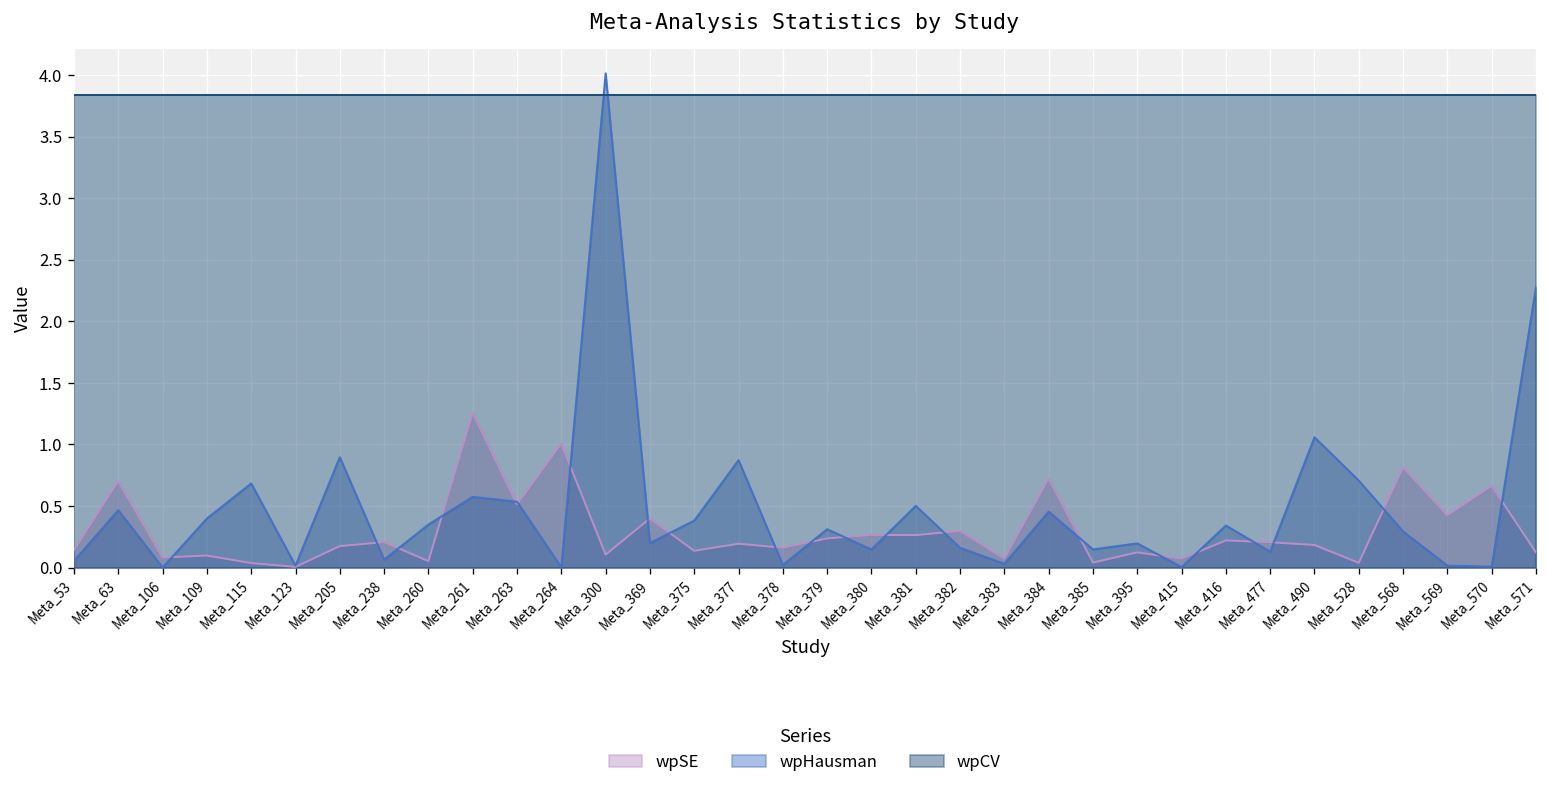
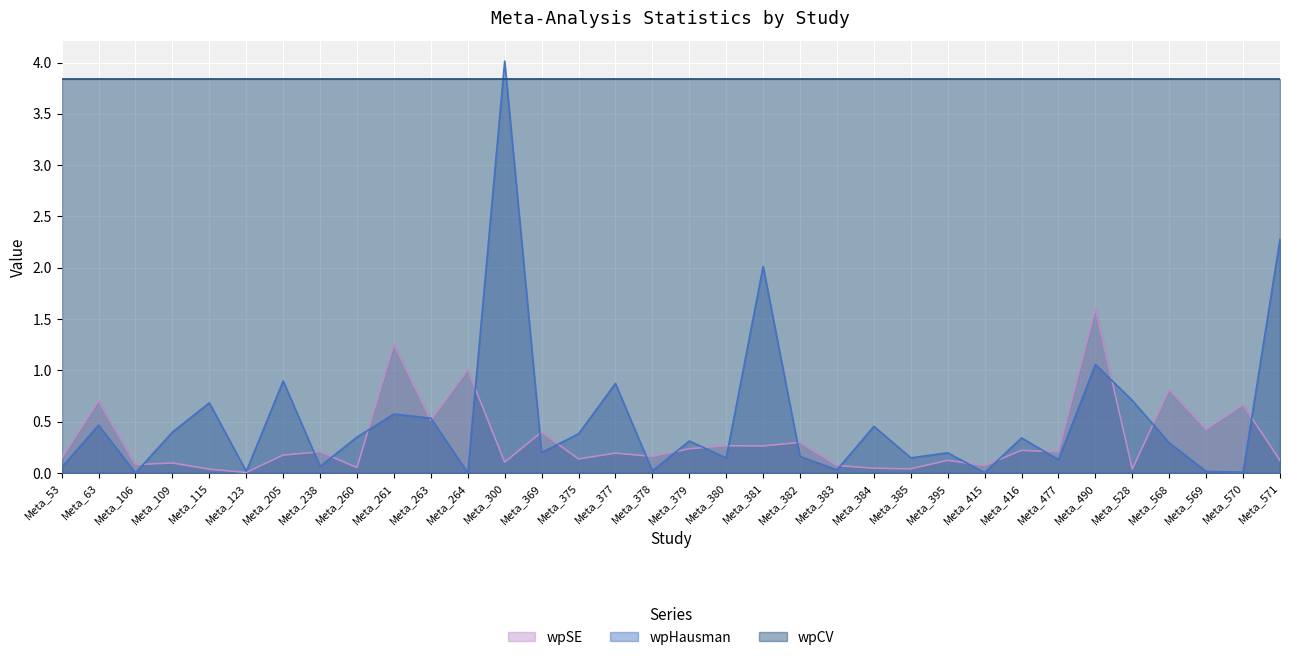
wpHausman, Meta_381: 0.50 -> 2.01
wpSE, Meta_384: 0.72 -> 0.05
wpSE, Meta_490: 0.18 -> 1.60
